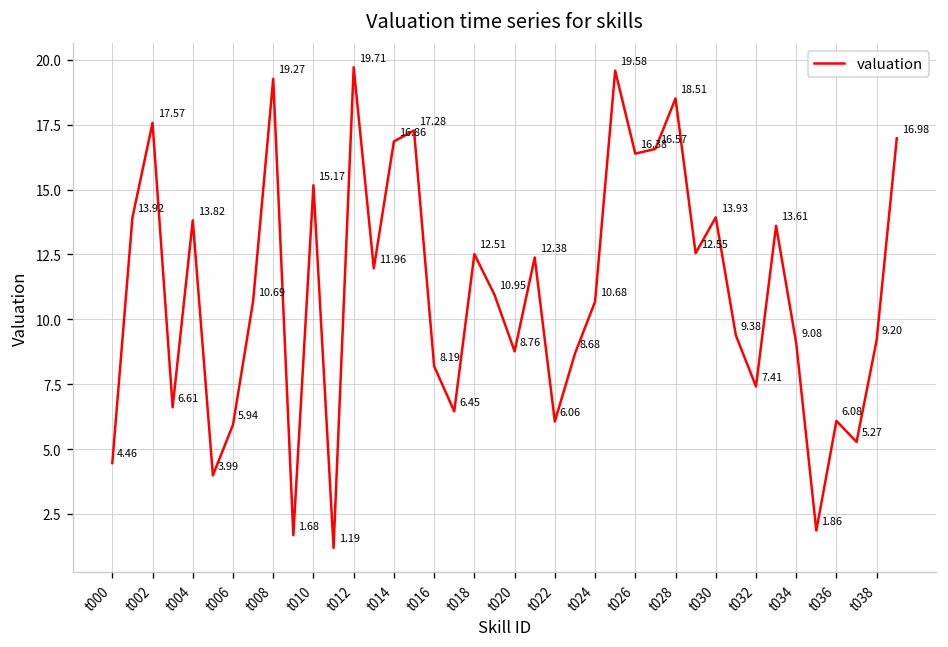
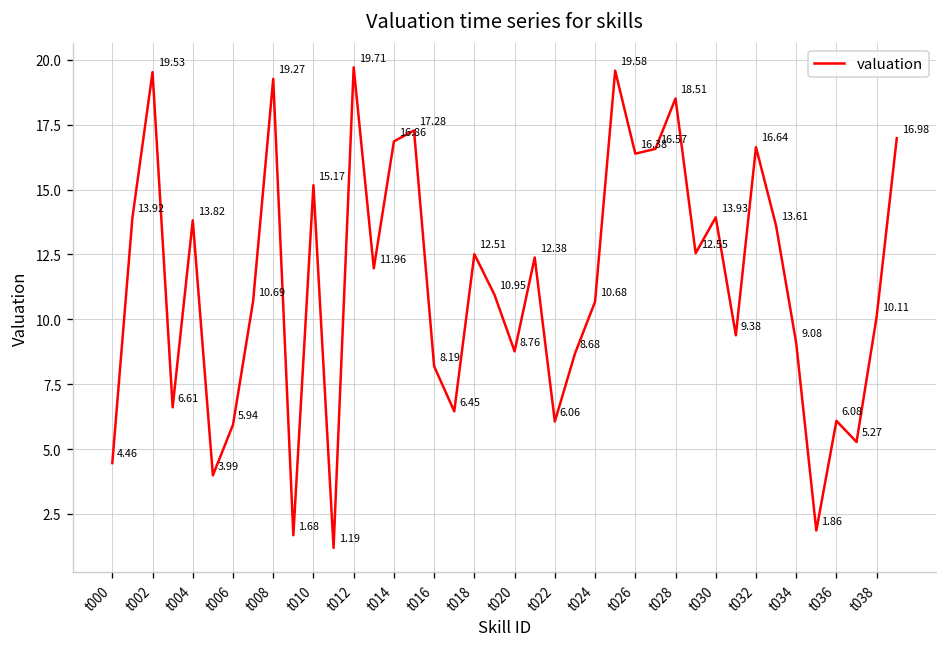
t002: 17.57 -> 19.53
t032: 7.41 -> 16.64
t038: 9.20 -> 10.11
